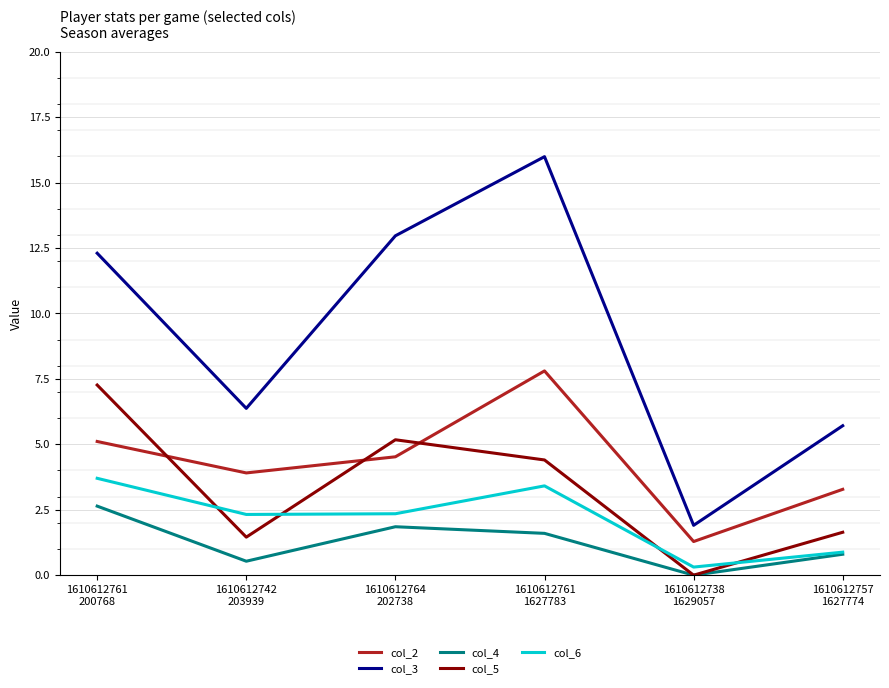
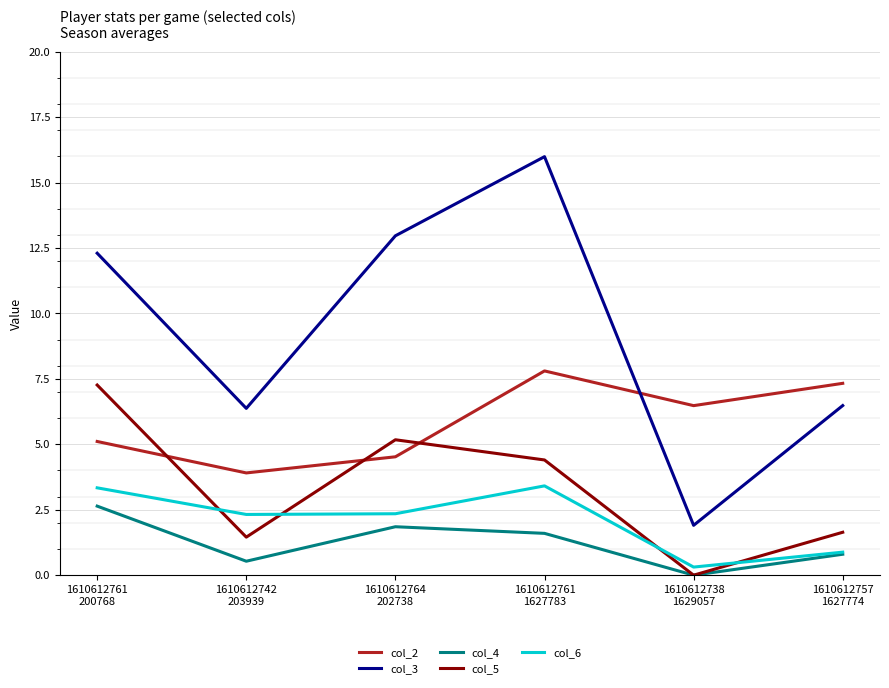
col_6, 1610612761 200768: 3.7 -> 3.3
col_2, 1610612738 1629057: 1.3 -> 6.5
col_2, 1610612757 1627774: 3.3 -> 7.3
col_3, 1610612757 1627774: 5.7 -> 6.5
